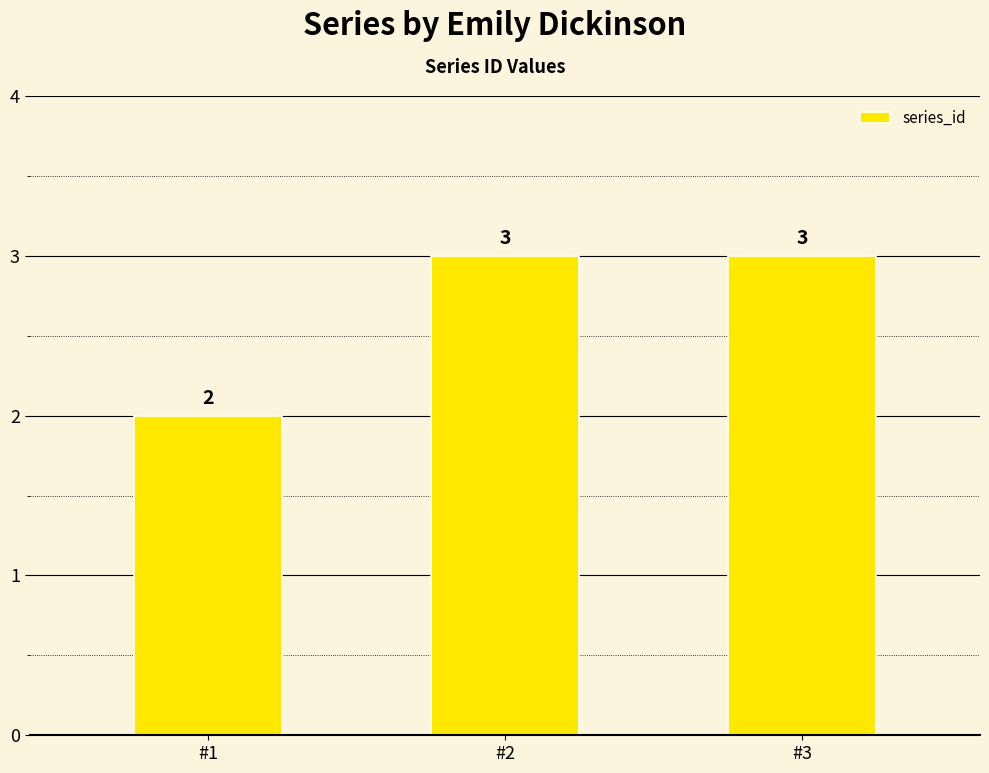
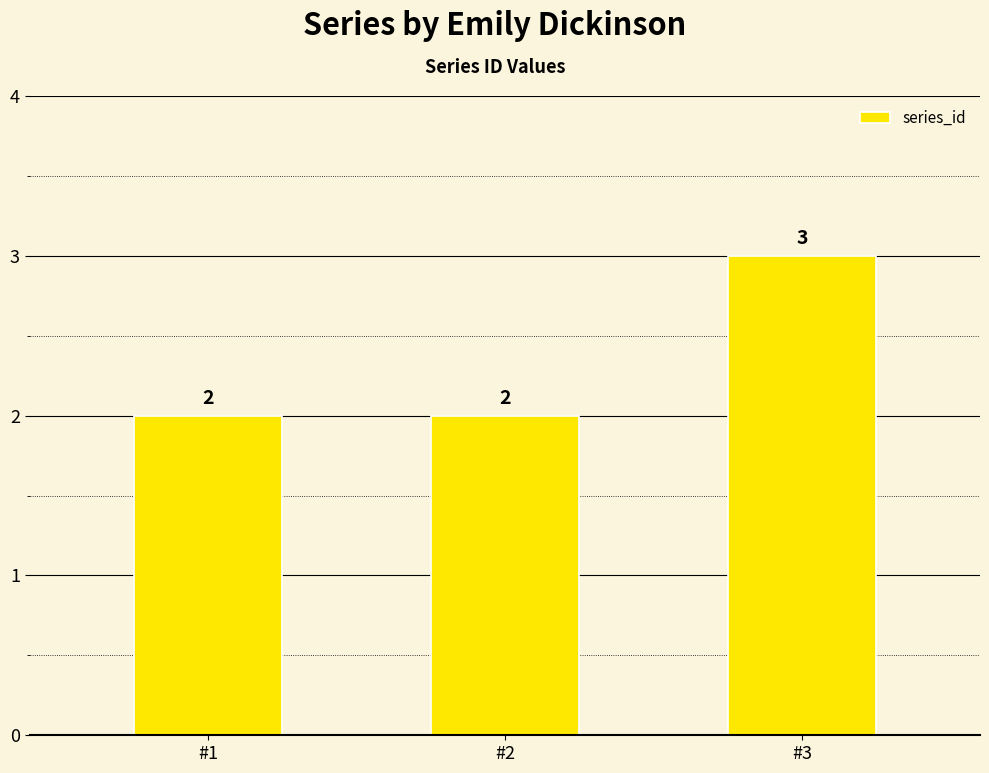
#2: 3 -> 2
